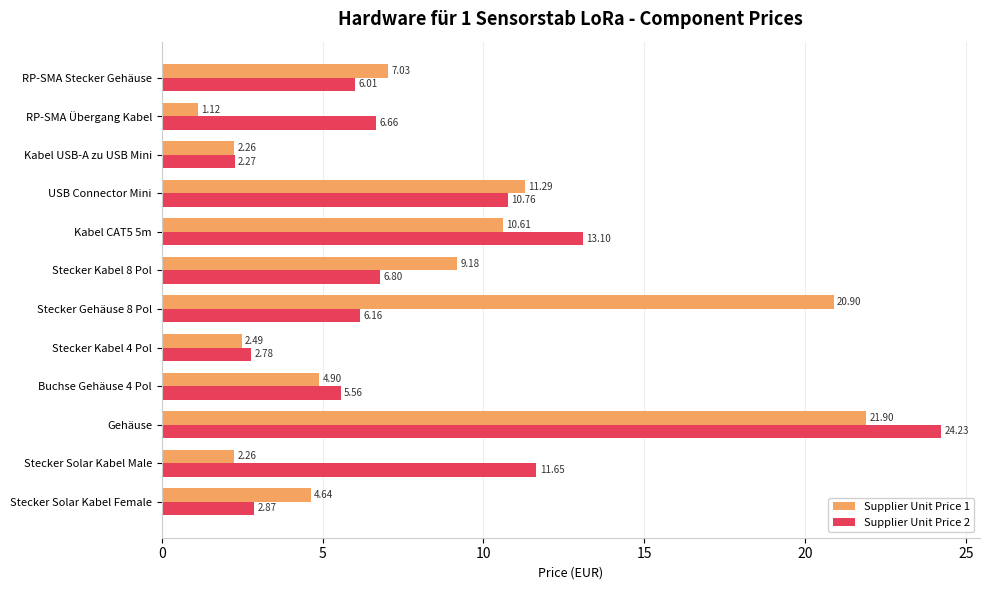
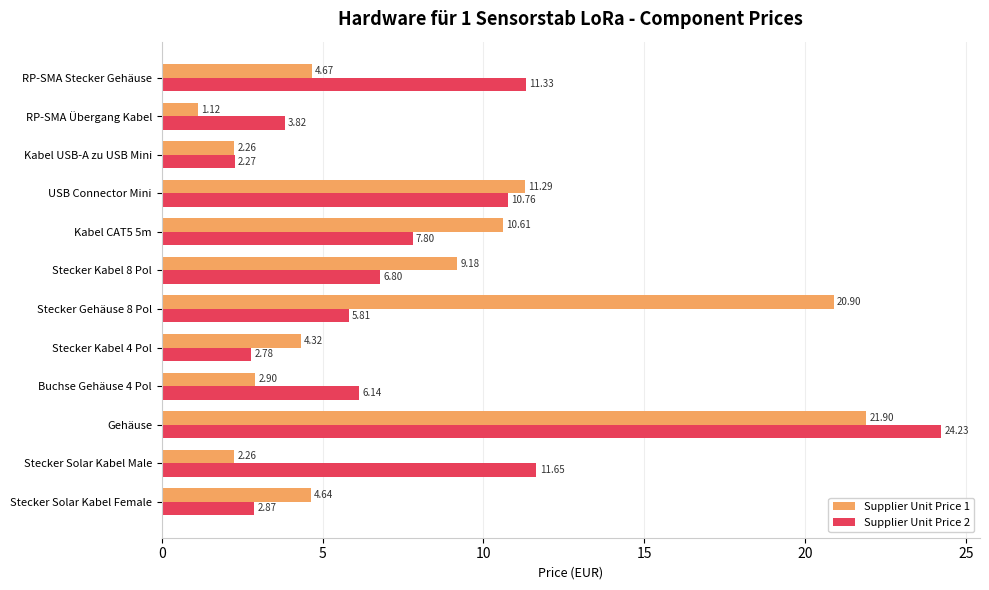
Supplier Unit Price 1, RP-SMA Stecker Gehäuse: 7.03 -> 4.67
Supplier Unit Price 2, RP-SMA Stecker Gehäuse: 6.01 -> 11.33
Supplier Unit Price 2, RP-SMA Übergang Kabel: 6.66 -> 3.82
Supplier Unit Price 2, Kabel CAT5 5m: 13.10 -> 7.80
Supplier Unit Price 2, Stecker Gehäuse 8 Pol: 6.16 -> 5.81
Supplier Unit Price 1, Stecker Kabel 4 Pol: 2.49 -> 4.32
Supplier Unit Price 1, Buchse Gehäuse 4 Pol: 4.90 -> 2.90
Supplier Unit Price 2, Buchse Gehäuse 4 Pol: 5.56 -> 6.14
